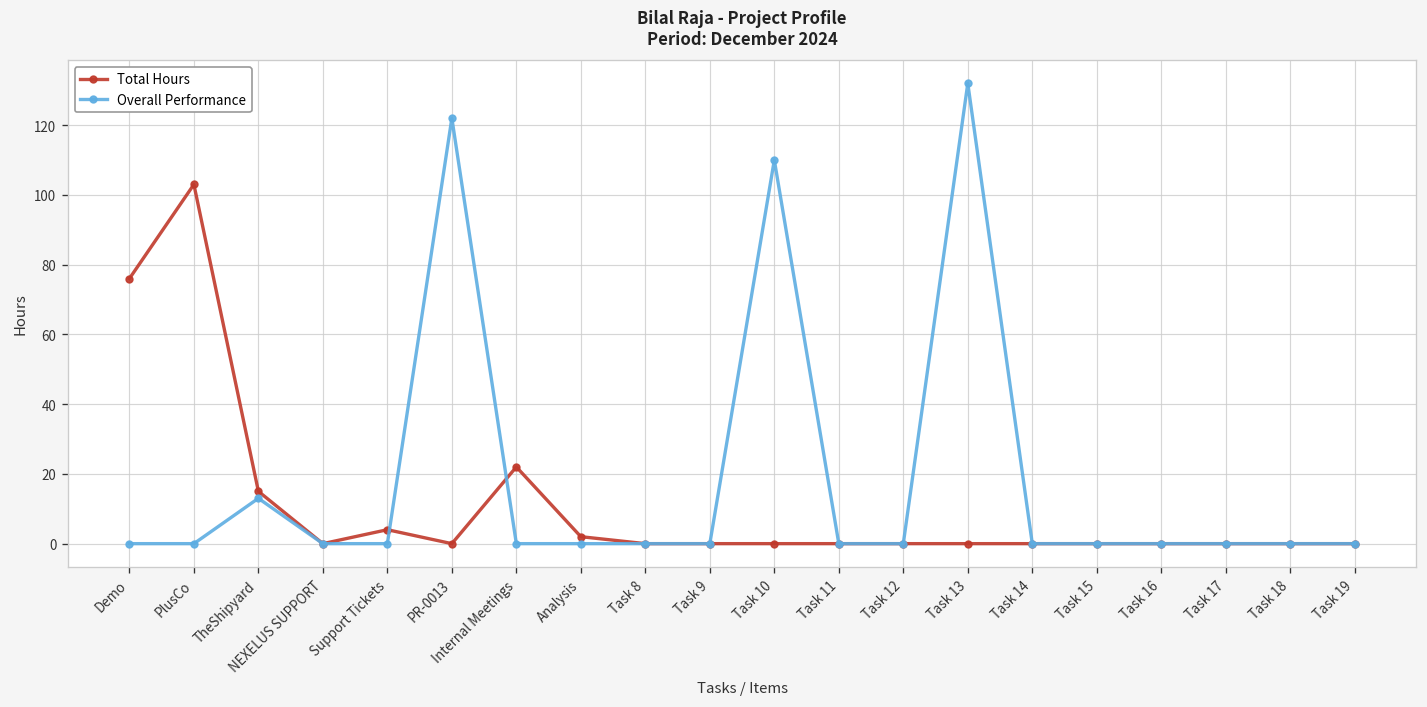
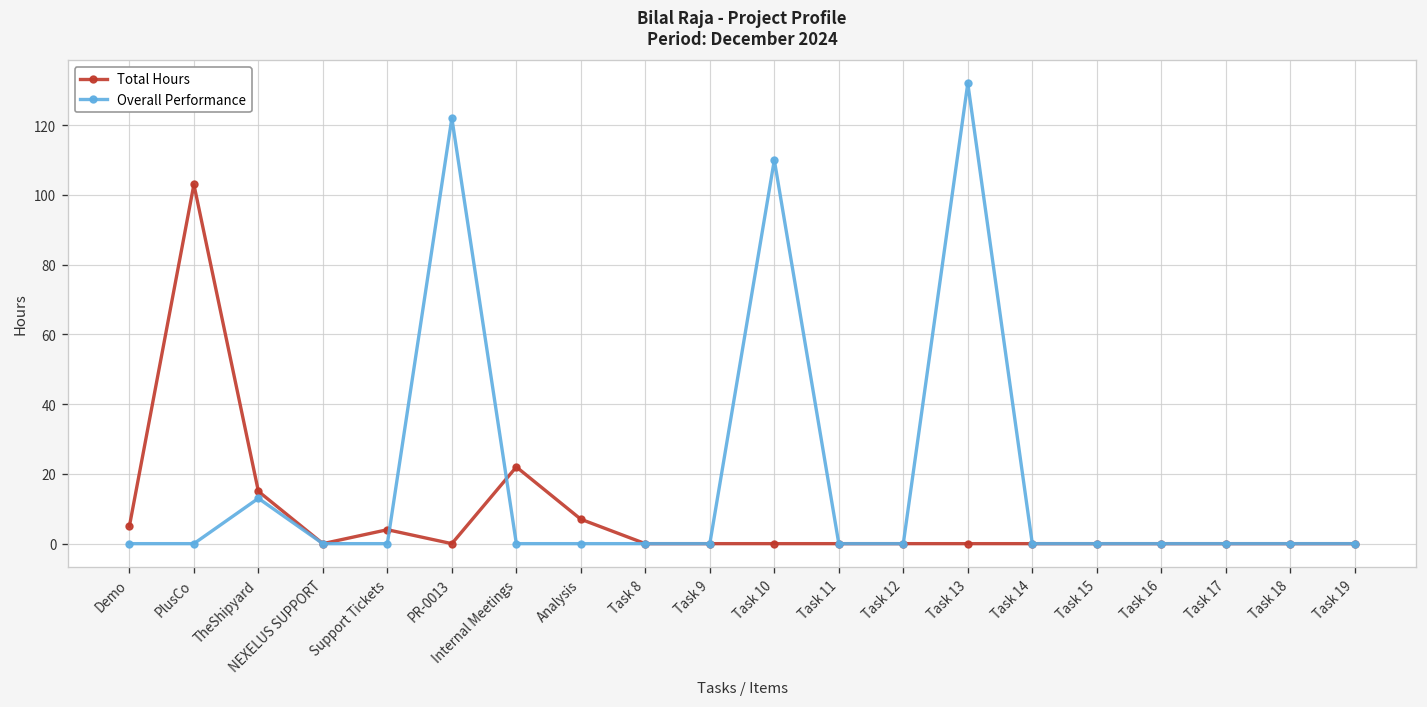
Total Hours, Demo: 76 -> 5
Total Hours, Analysis: 2 -> 7
